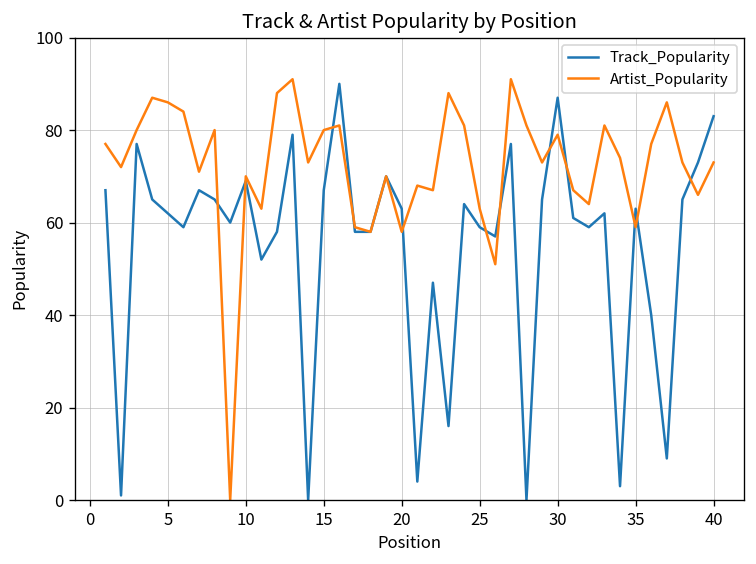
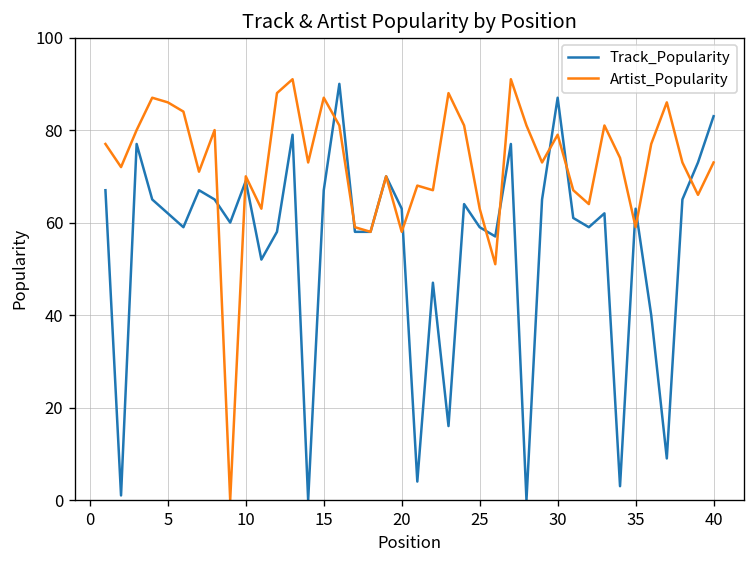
Artist_Popularity, 15: 80 -> 87
